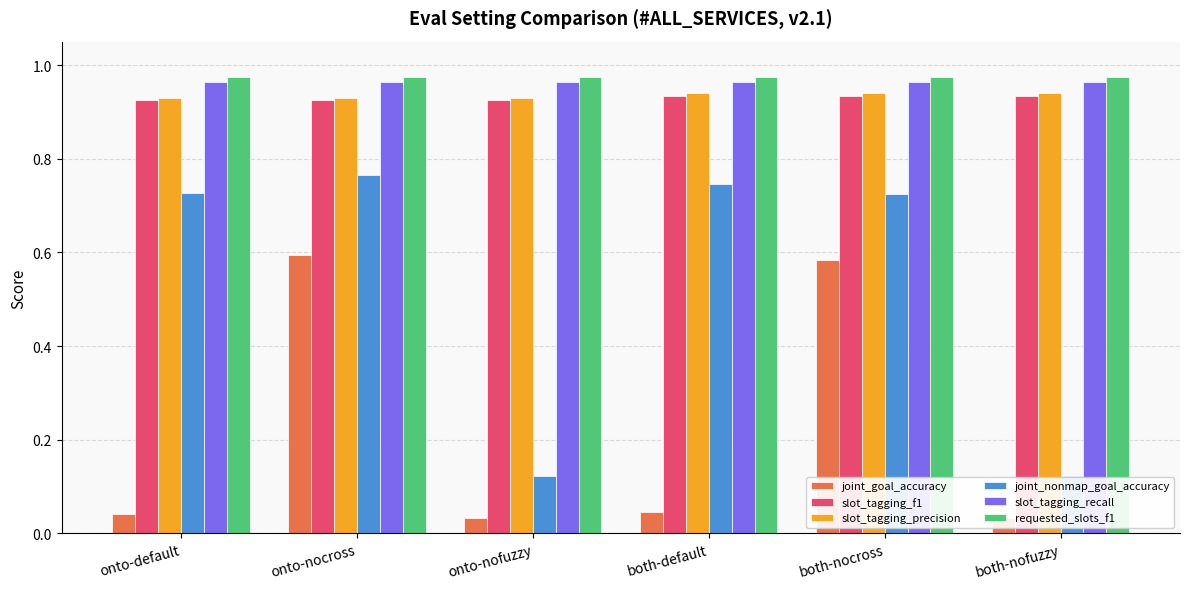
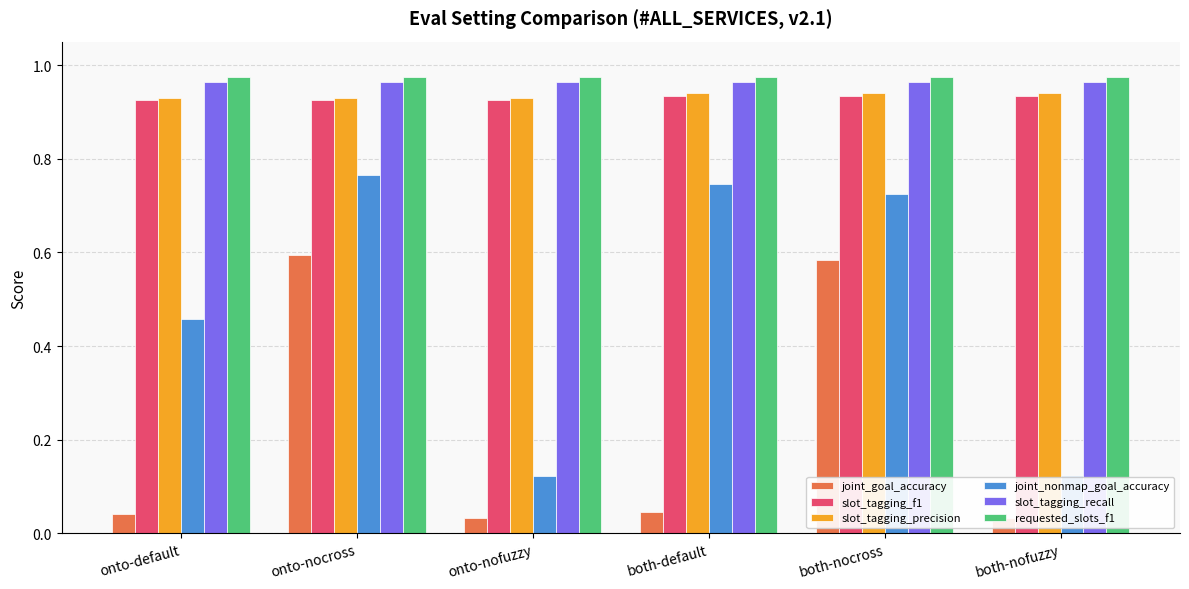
joint_nonmap_goal_accuracy, onto-default: 0.73 -> 0.46
